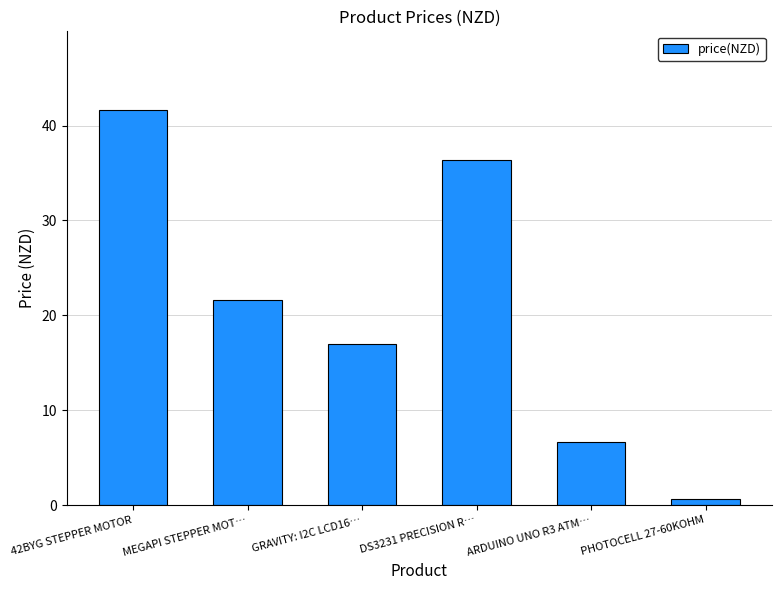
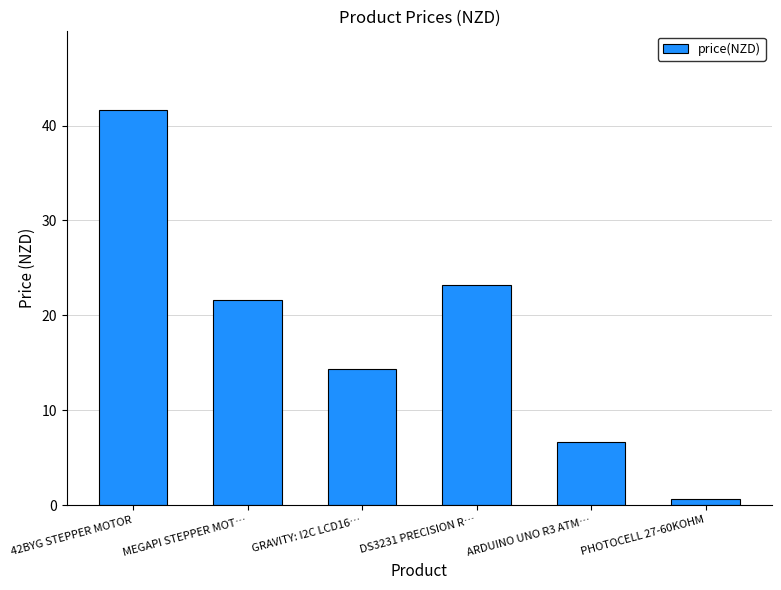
GRAVITY: I2C LCD16…: 17 -> 14
DS3231 PRECISION R…: 36 -> 23
